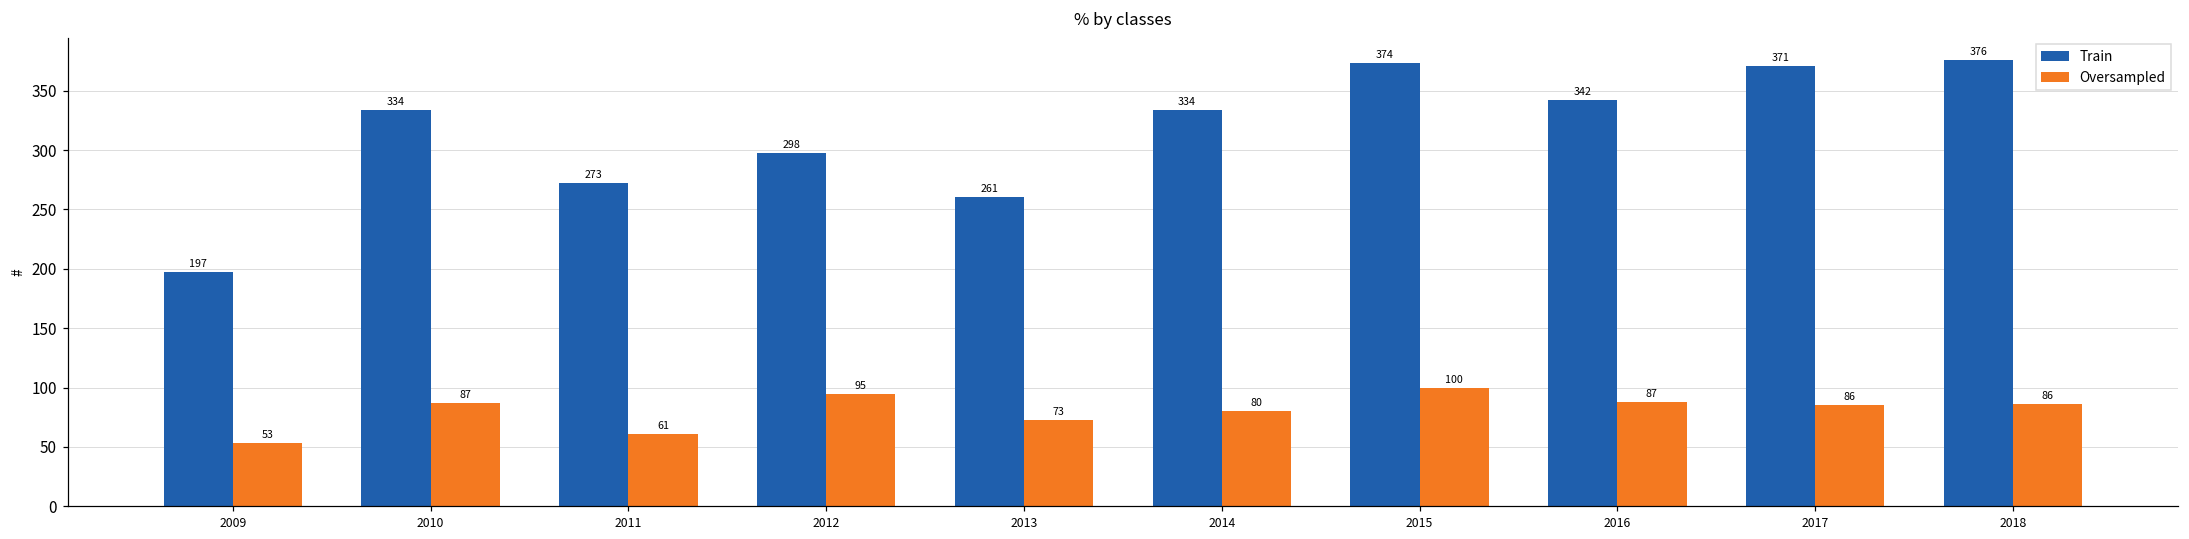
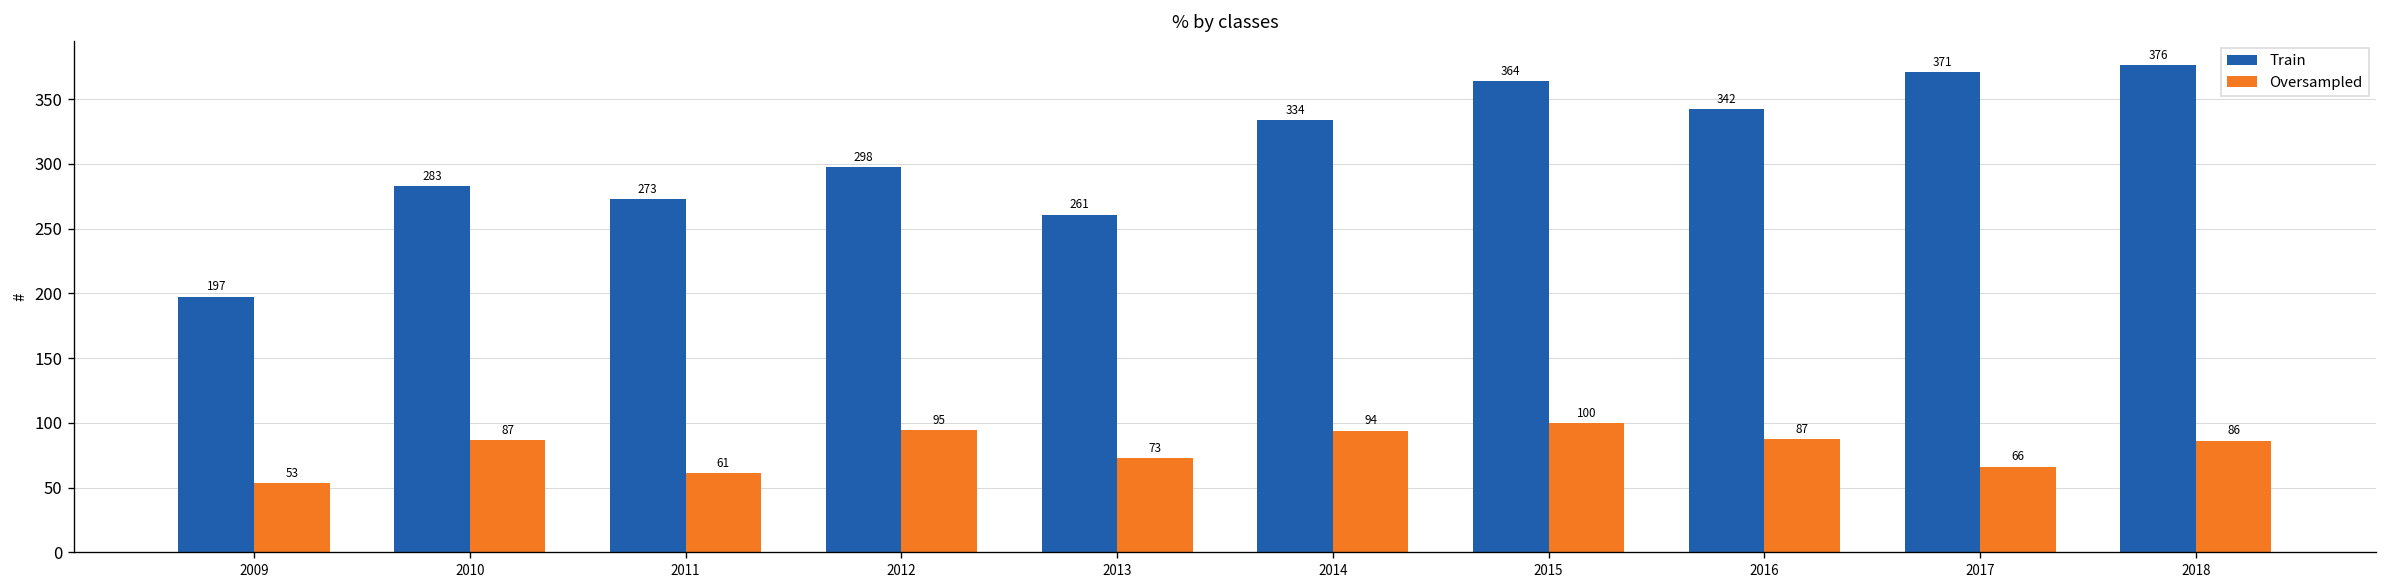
Train, 2010: 334 -> 283
Oversampled, 2014: 80 -> 94
Train, 2015: 374 -> 364
Oversampled, 2017: 86 -> 66
